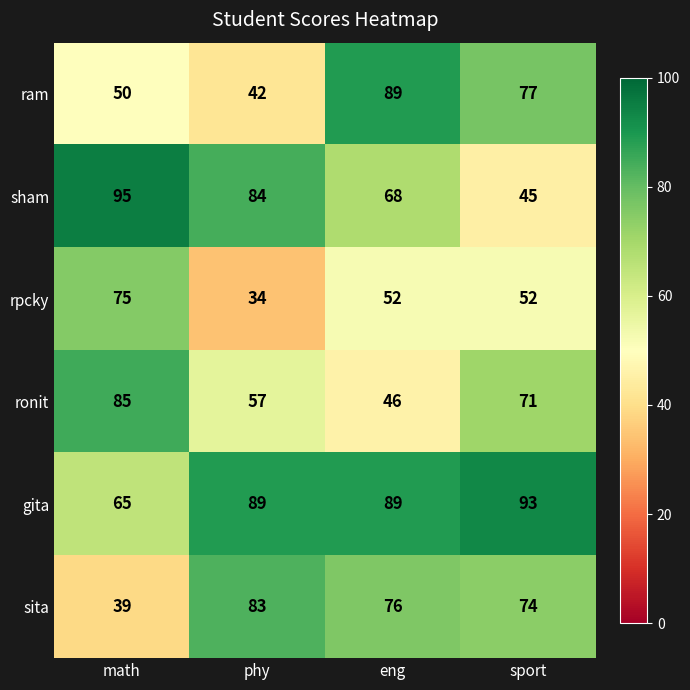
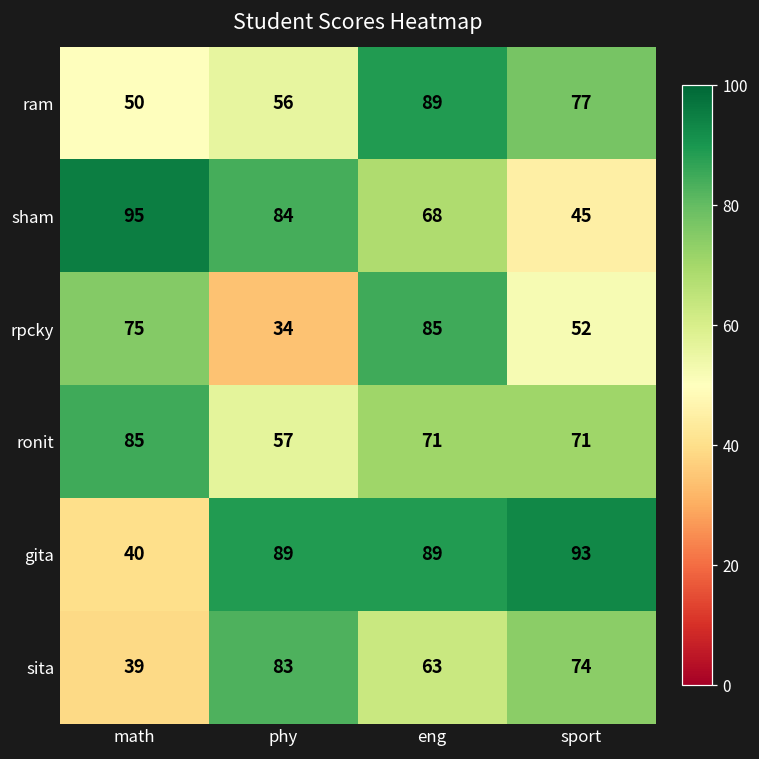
ram, phy: 42 -> 56
rpcky, eng: 52 -> 85
ronit, eng: 46 -> 71
gita, math: 65 -> 40
sita, eng: 76 -> 63
